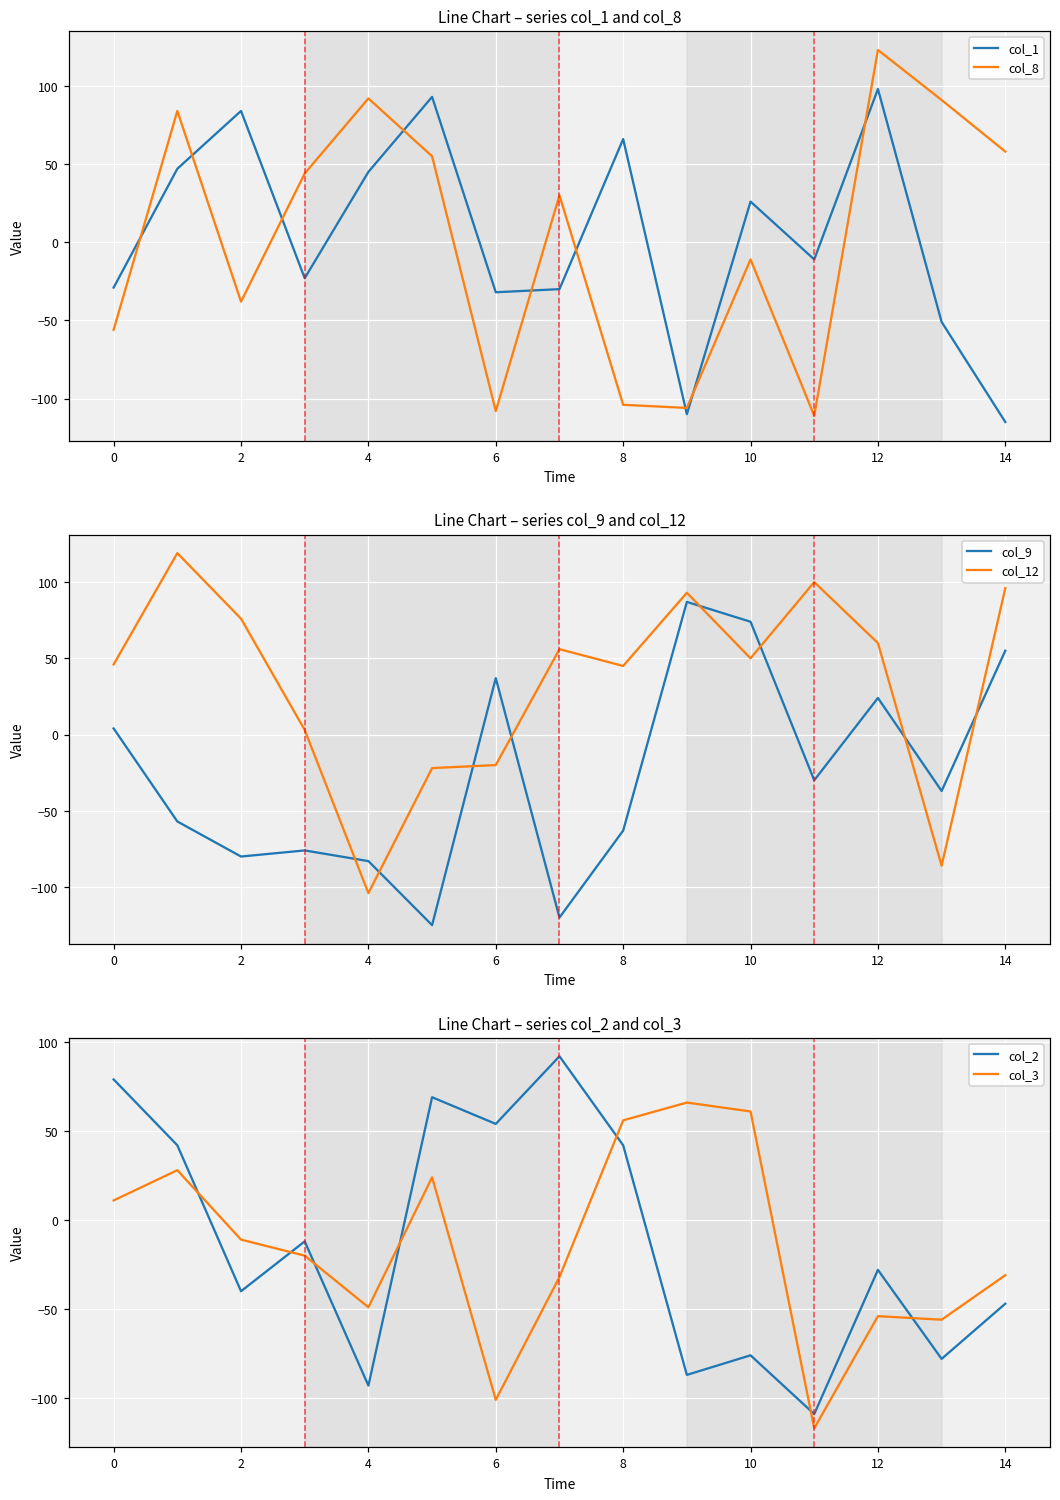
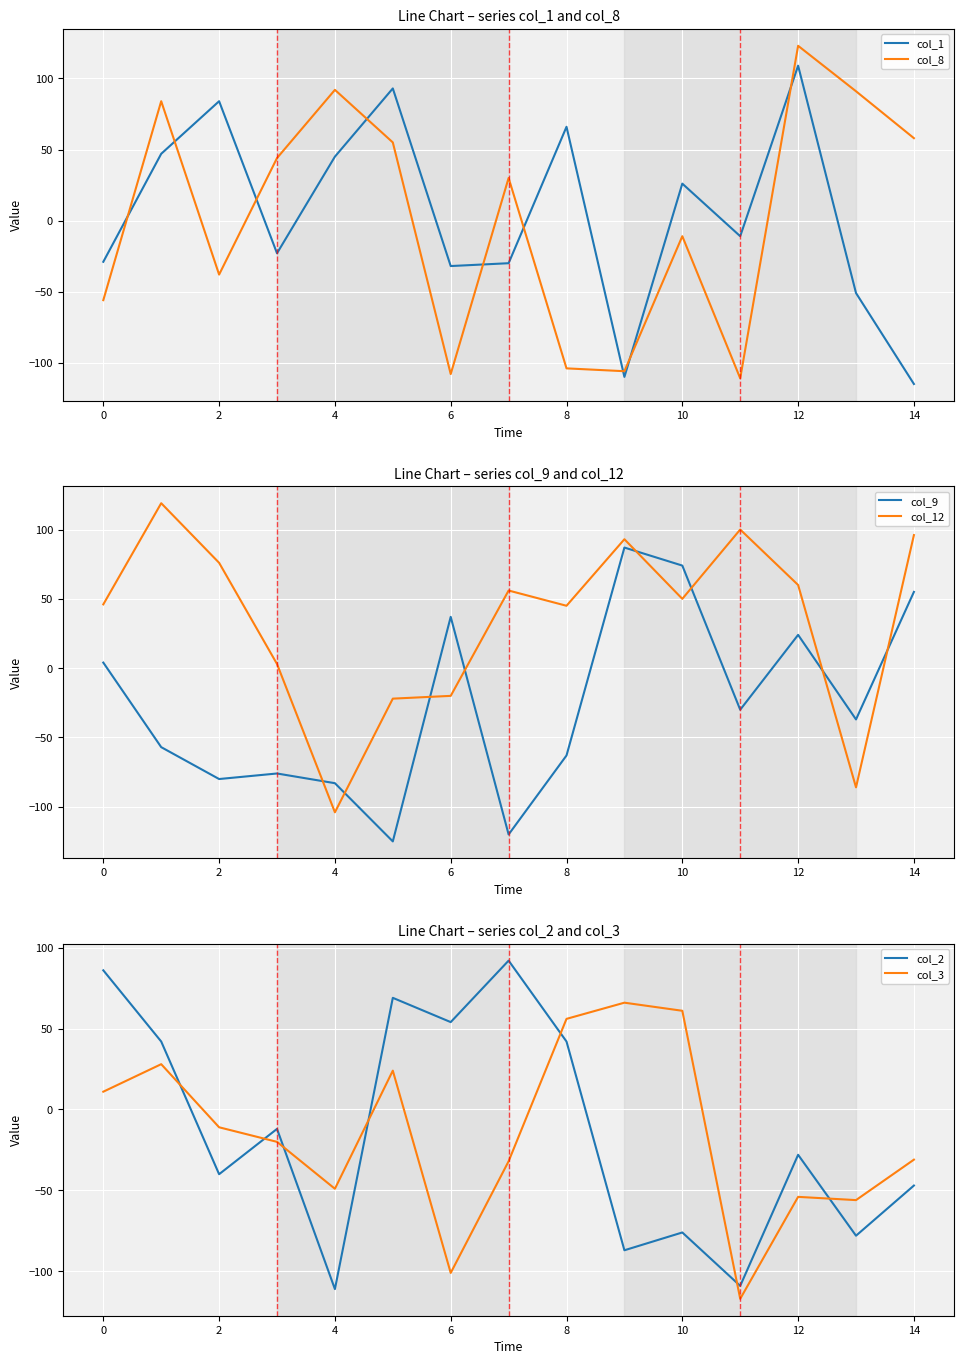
Line Chart – series col_1 and col_8, col_1, 12: 98 -> 109
Line Chart – series col_2 and col_3, col_2, 0: 79 -> 86
Line Chart – series col_2 and col_3, col_2, 4: -93 -> -111
